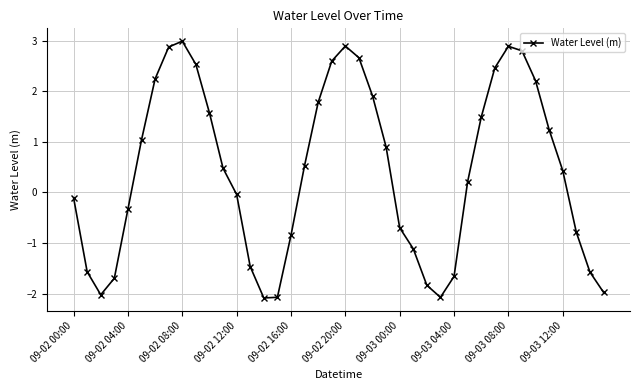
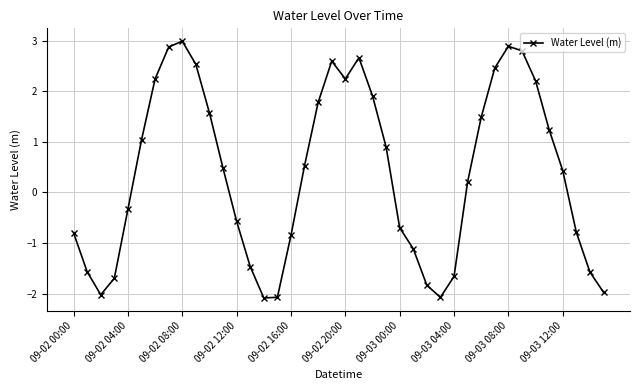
09-02 00:00: -0.1 -> -0.8
09-02 12:00: 0.0 -> -0.6
09-02 20:00: 2.9 -> 2.2
